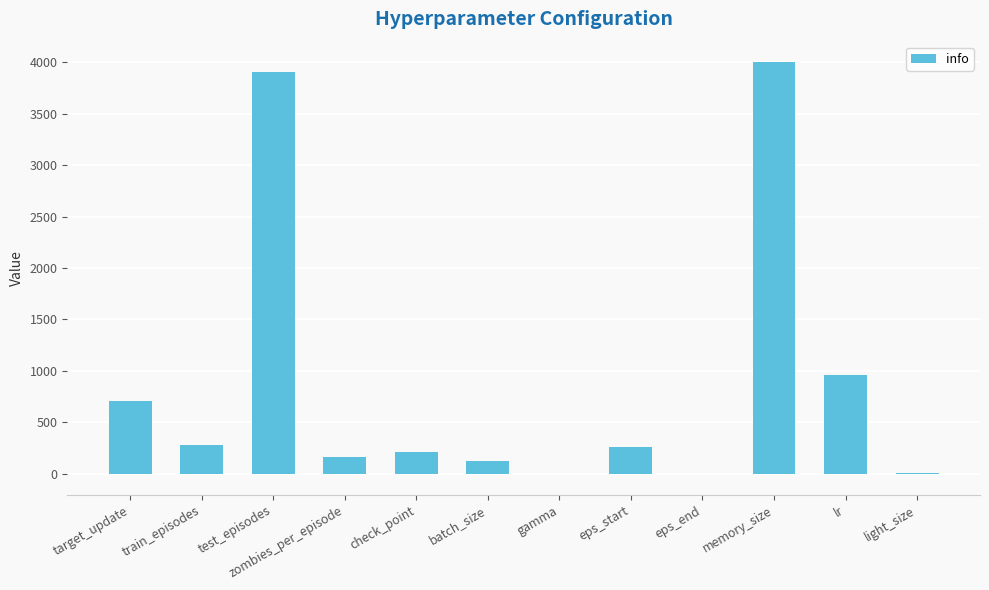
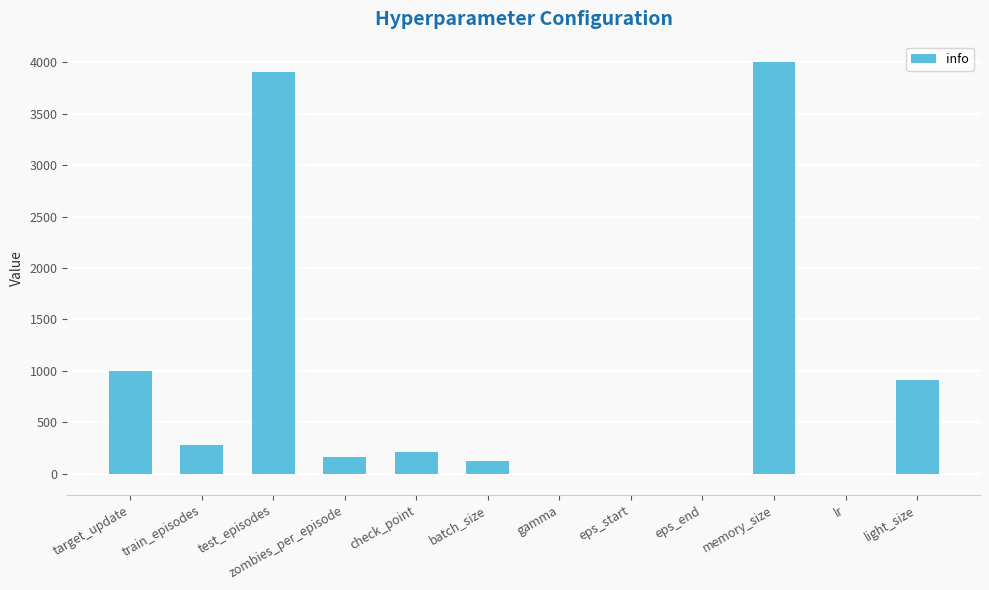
target_update: 710 -> 1000
eps_start: 260 -> 0
lr: 960 -> 0
light_size: 10 -> 910
